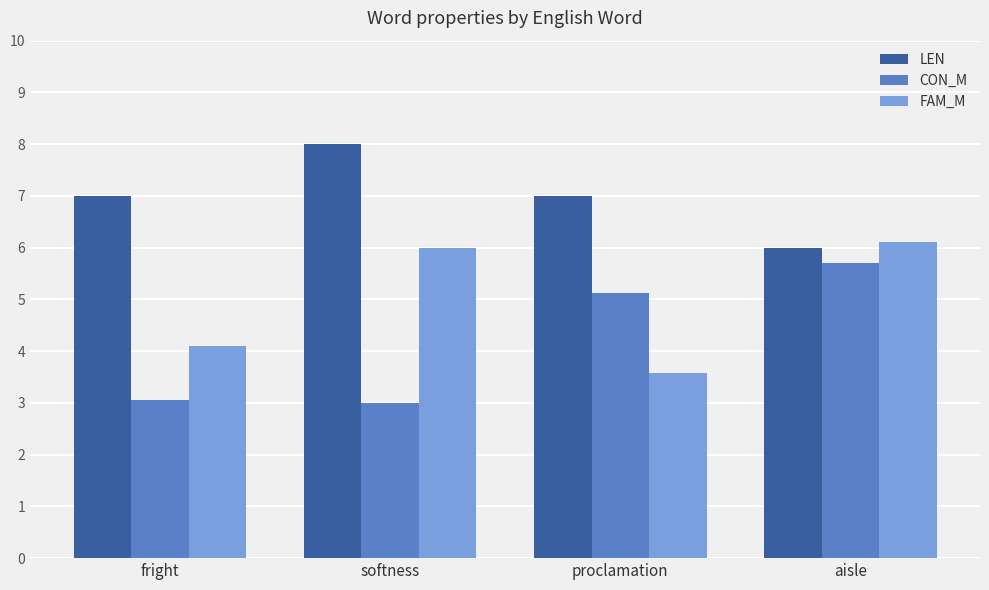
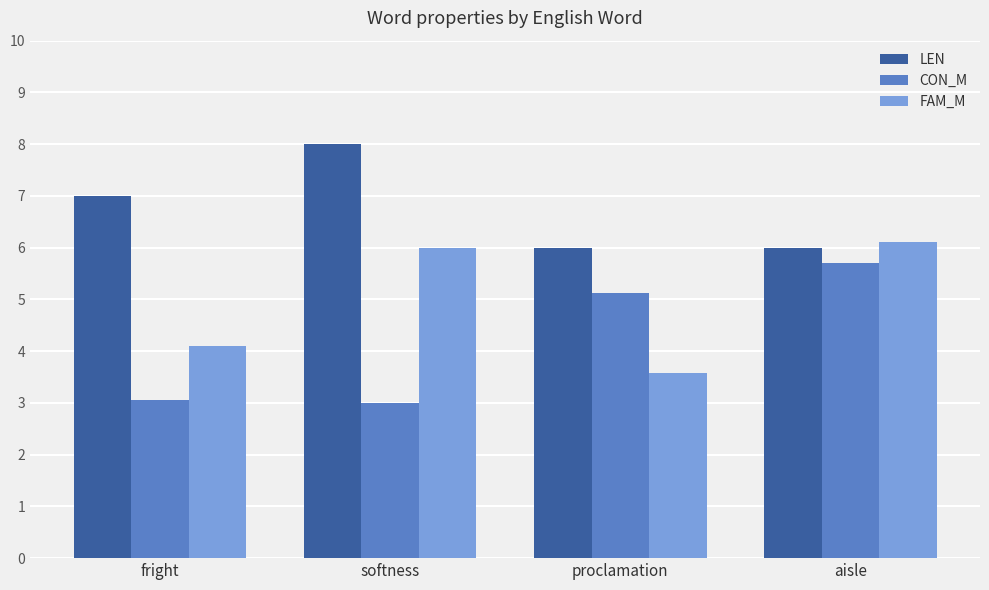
LEN, proclamation: 7 -> 6
